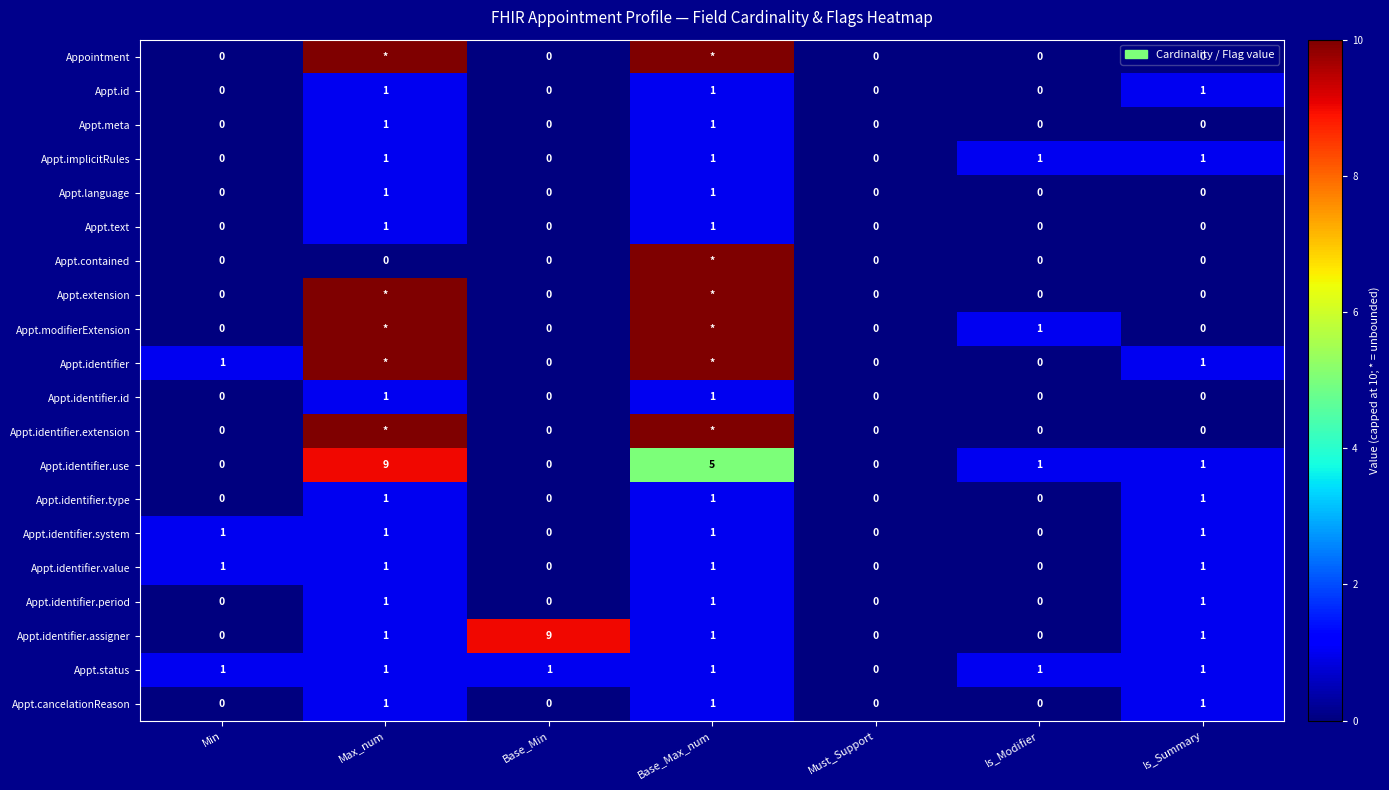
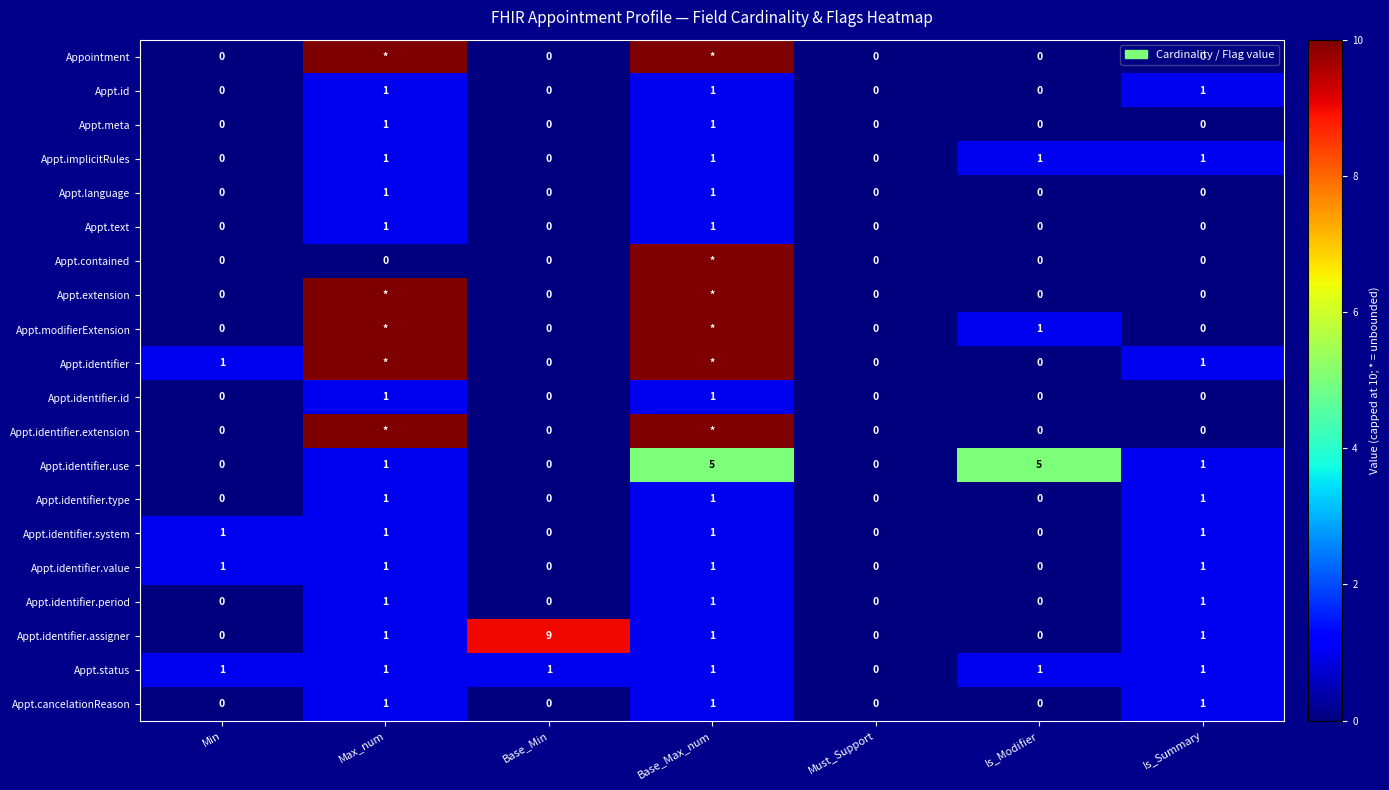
Appt.identifier.use, Max_num: 9 -> 1
Appt.identifier.use, Is_Modifier: 1 -> 5
